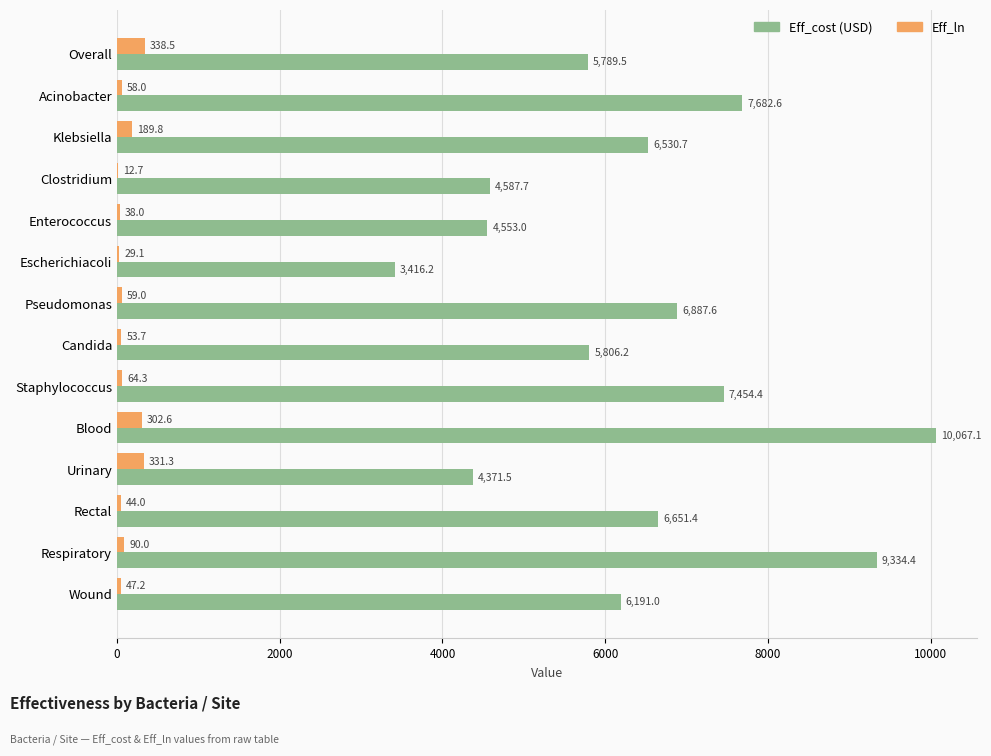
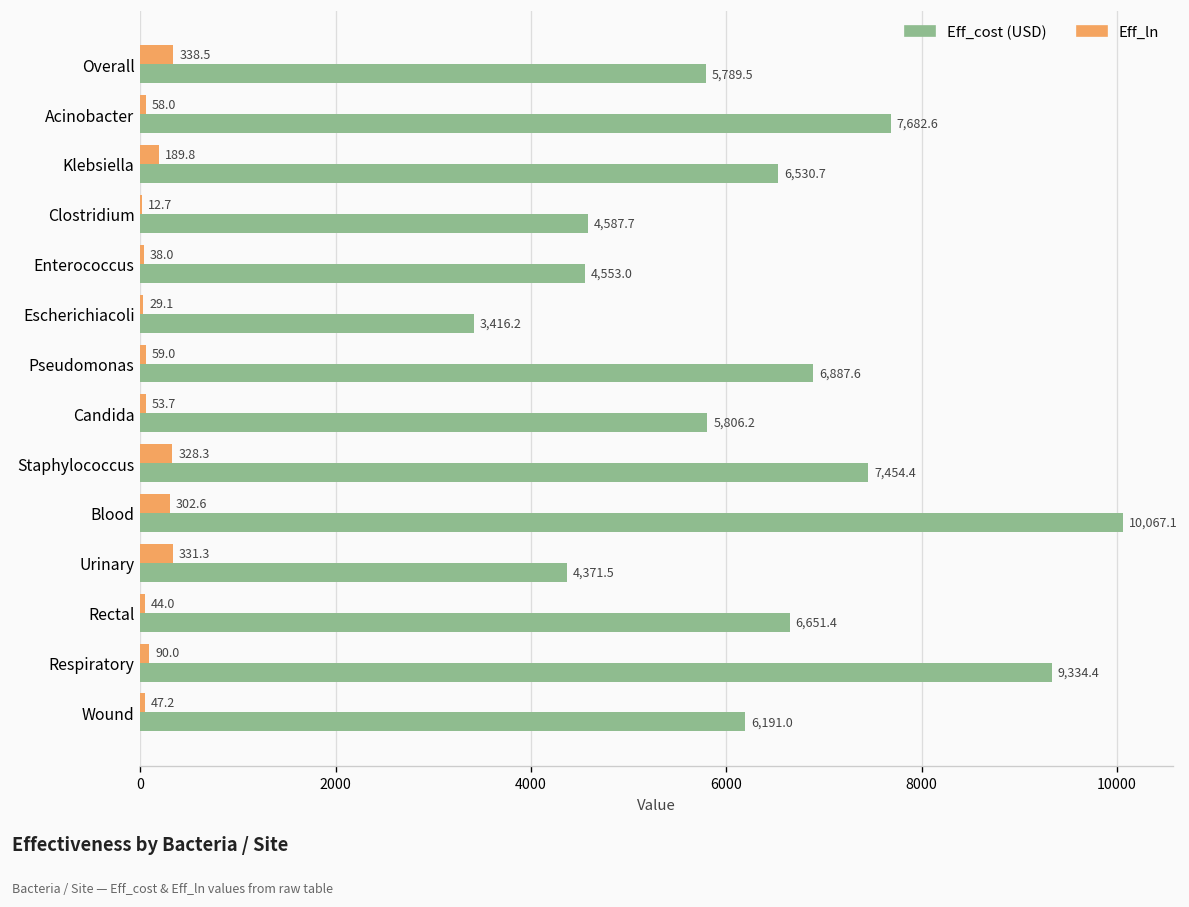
Eff_ln, Staphylococcus: 64.3 -> 328.3
